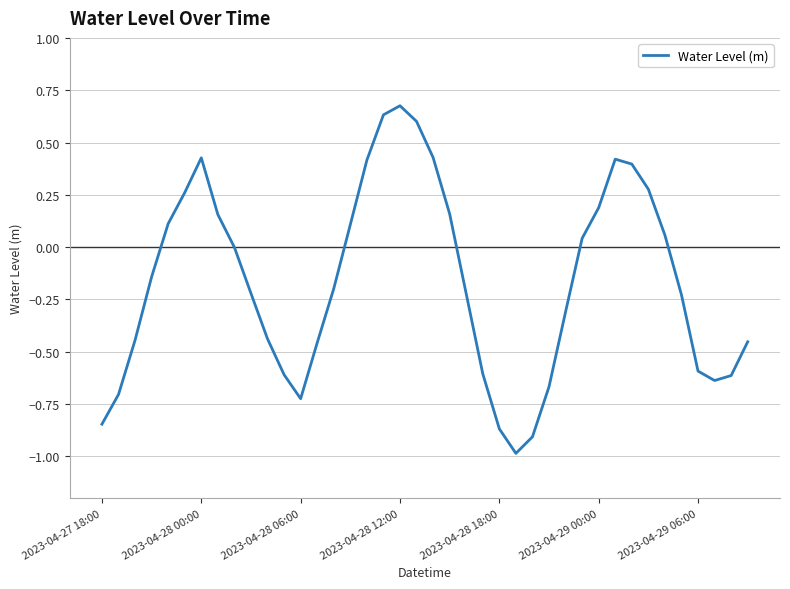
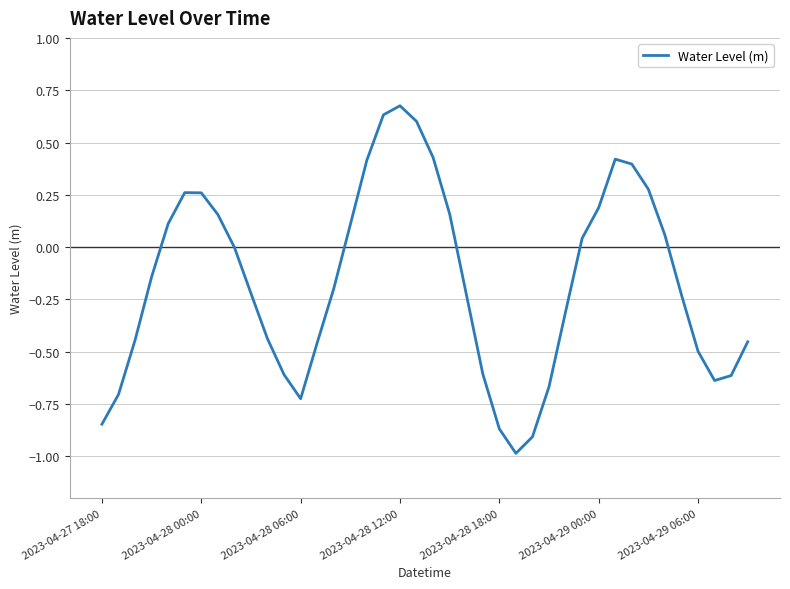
2023-04-28 00:00: 0.43 -> 0.26
2023-04-29 06:00: -0.59 -> -0.50
